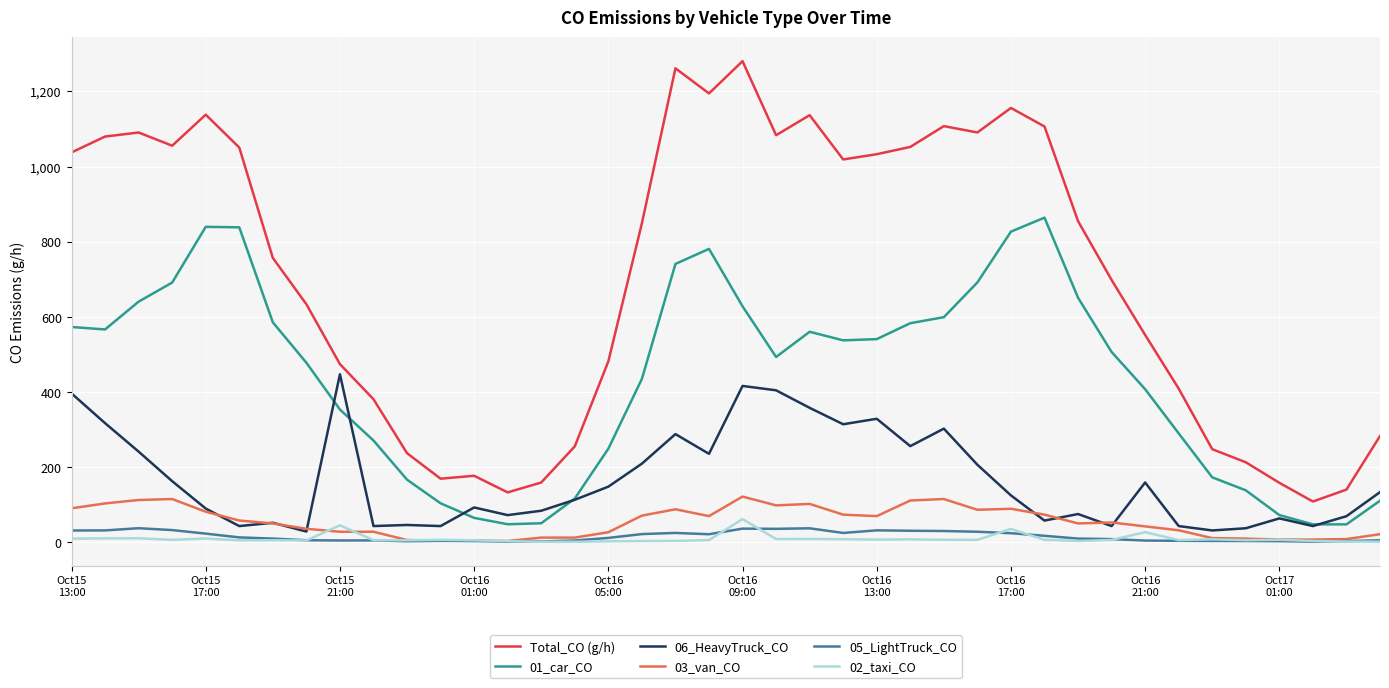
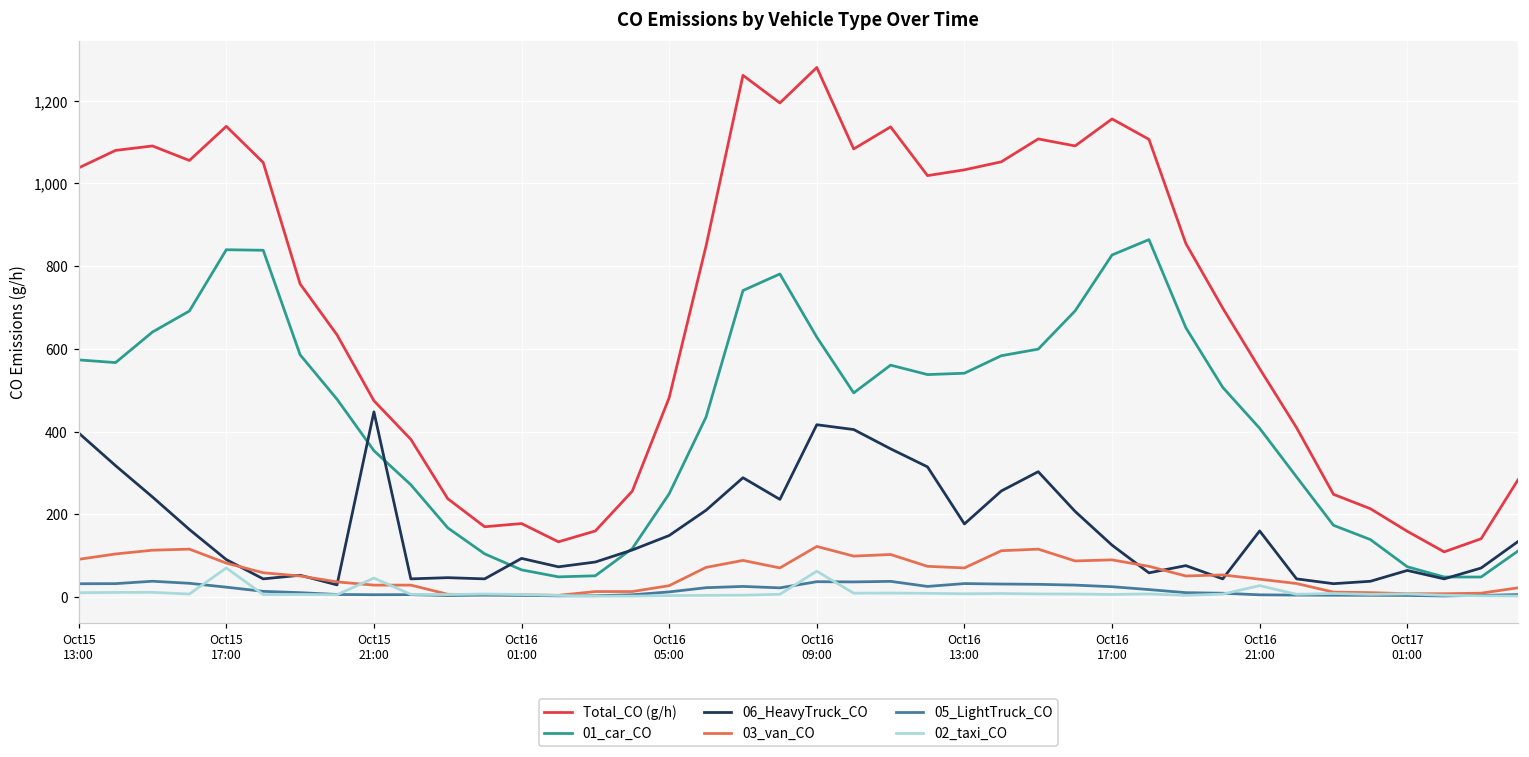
02_taxi_CO, Oct15 17:00: 10 -> 70
06_HeavyTruck_CO, Oct16 13:00: 330 -> 180
02_taxi_CO, Oct16 17:00: 40 -> 10
